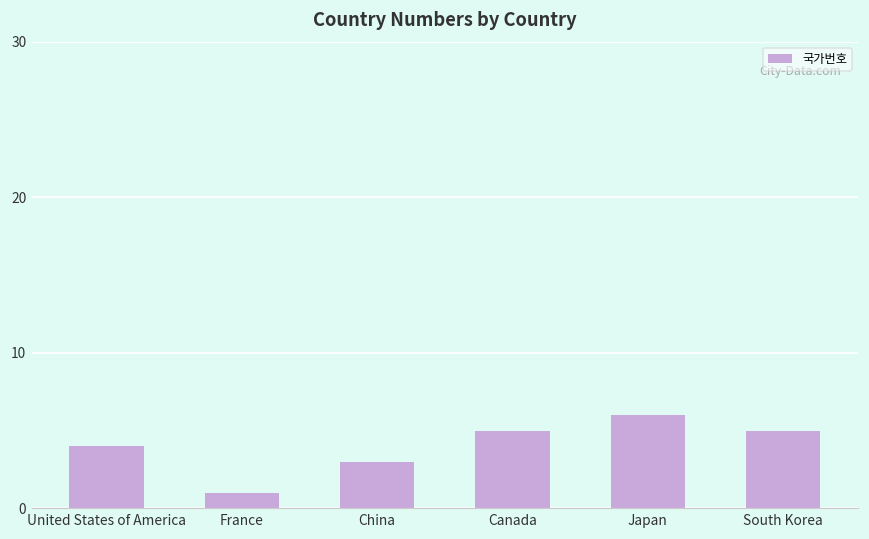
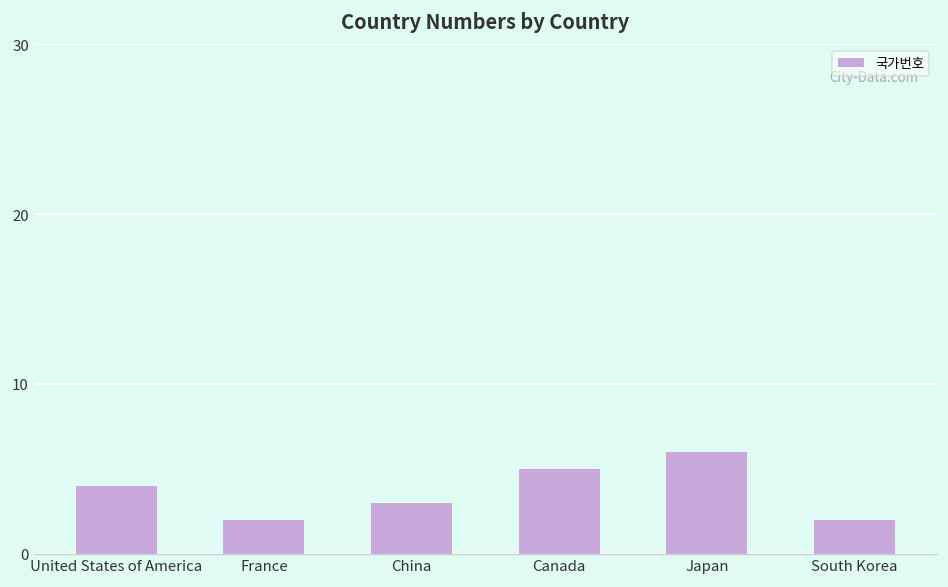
France: 1 -> 2
South Korea: 5 -> 2
